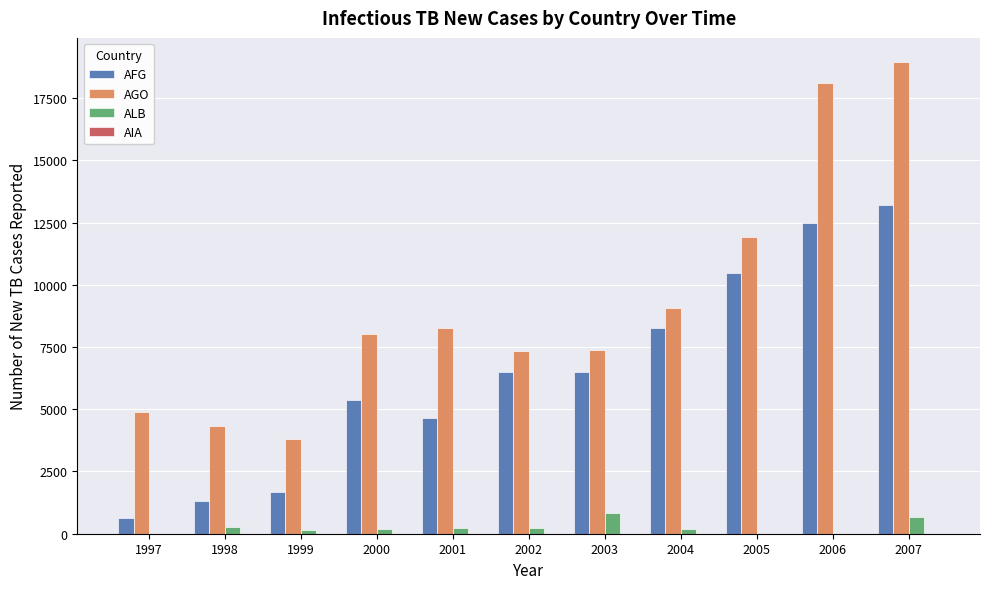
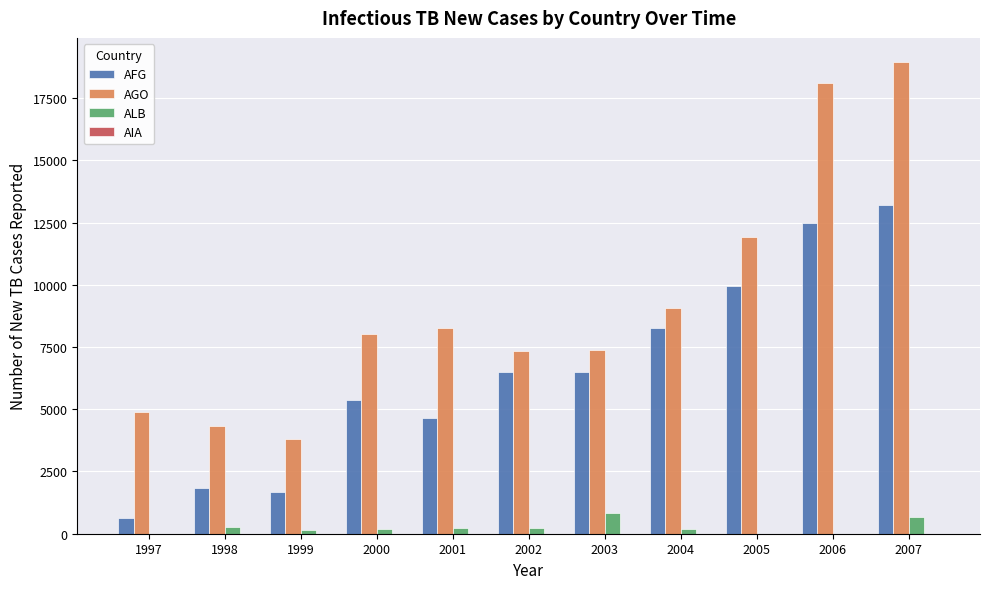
AFG, 1998: 1300 -> 1800
AFG, 2005: 10500 -> 9900
